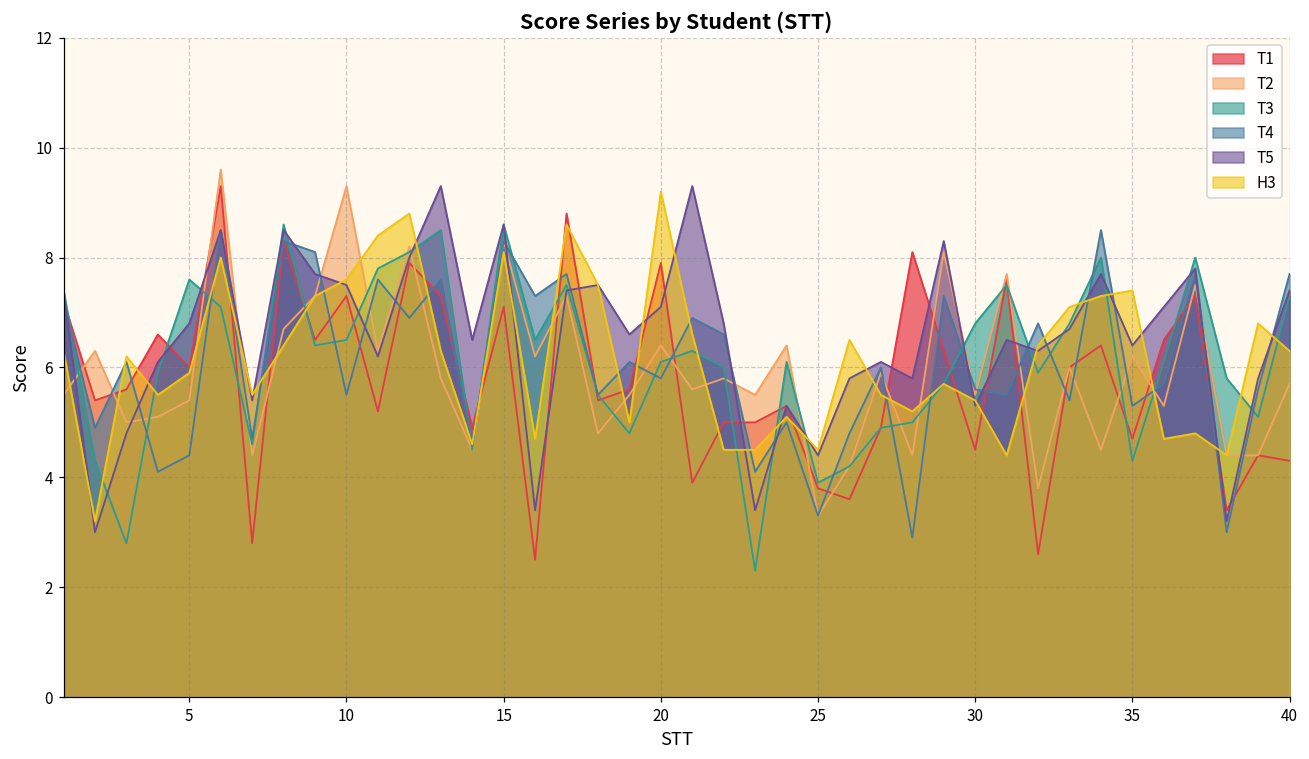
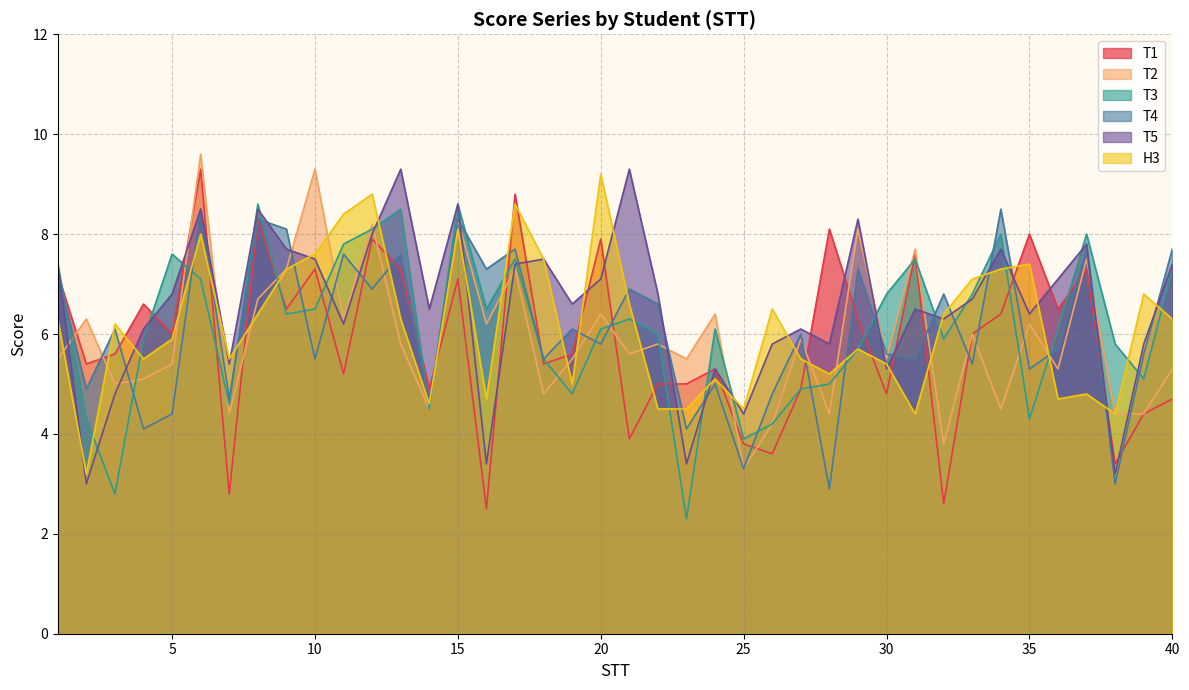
T1, 30: 4.5 -> 4.8
T1, 35: 4.7 -> 8.0
T1, 40: 4.3 -> 4.7
T2, 40: 5.7 -> 5.3
